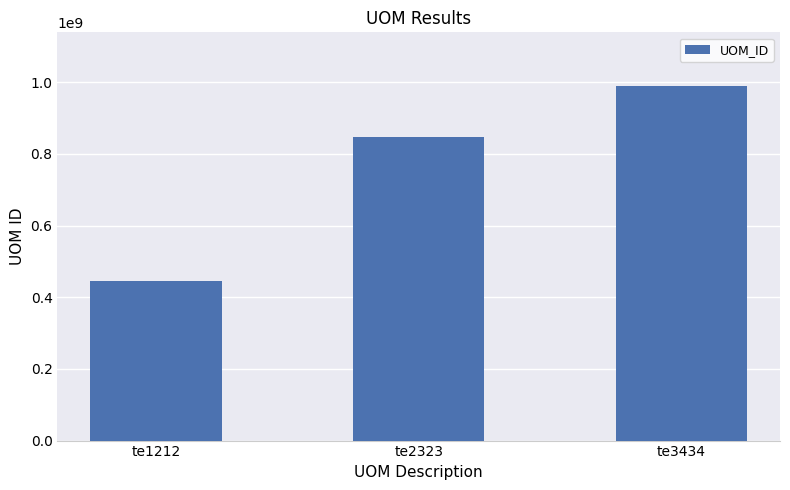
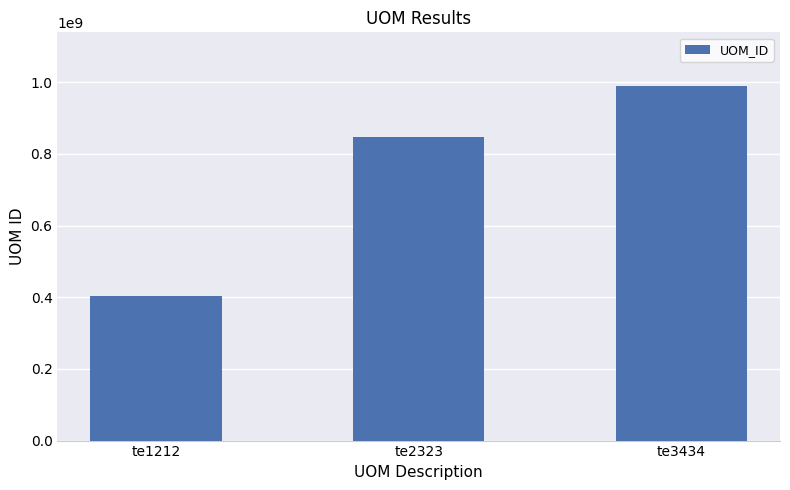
te1212: 450000000 -> 400000000
